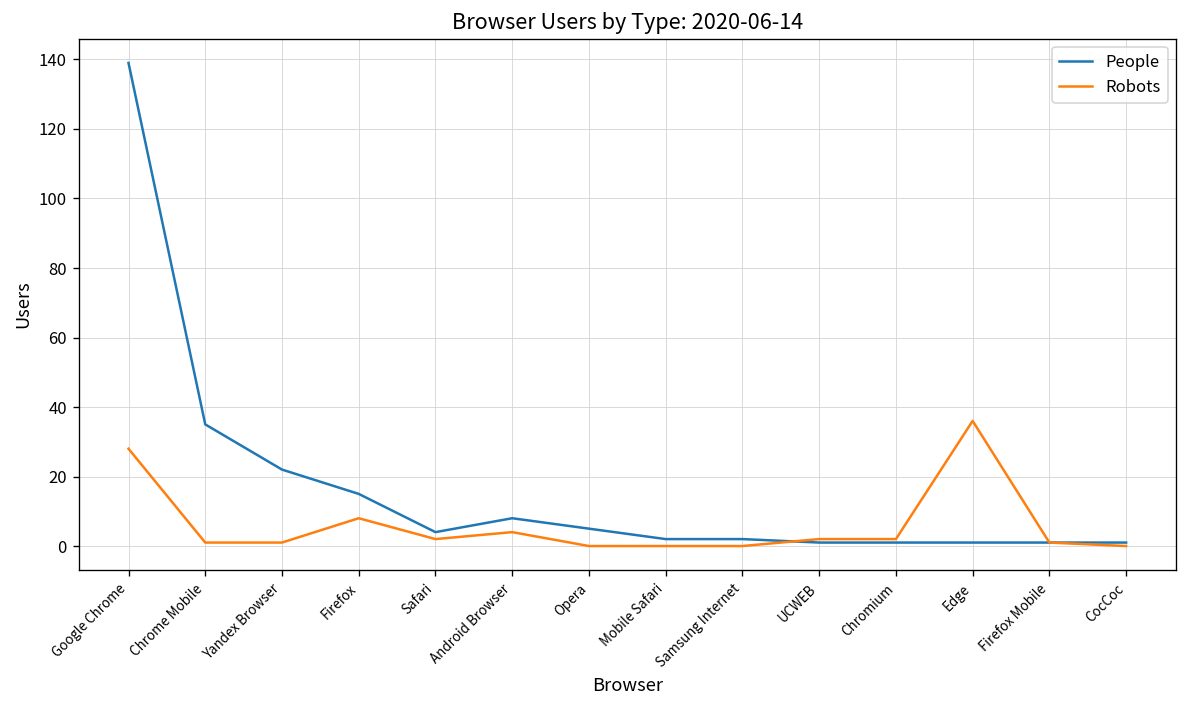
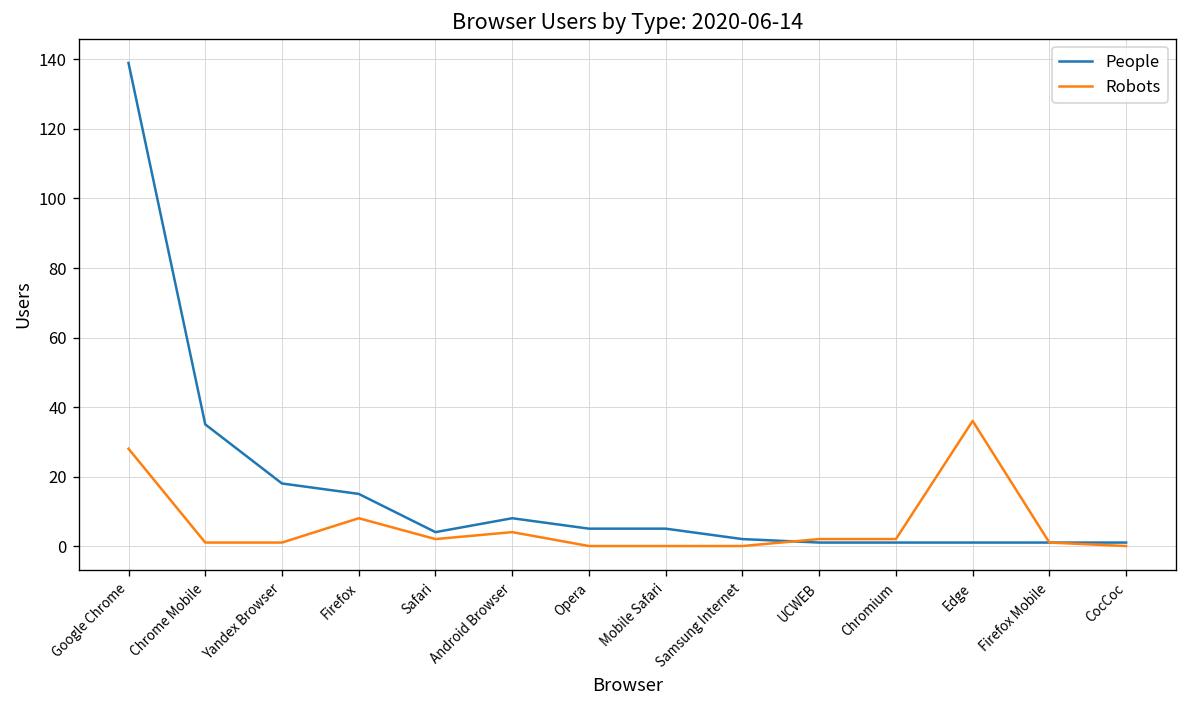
People, Yandex Browser: 22 -> 18
People, Mobile Safari: 2 -> 5
